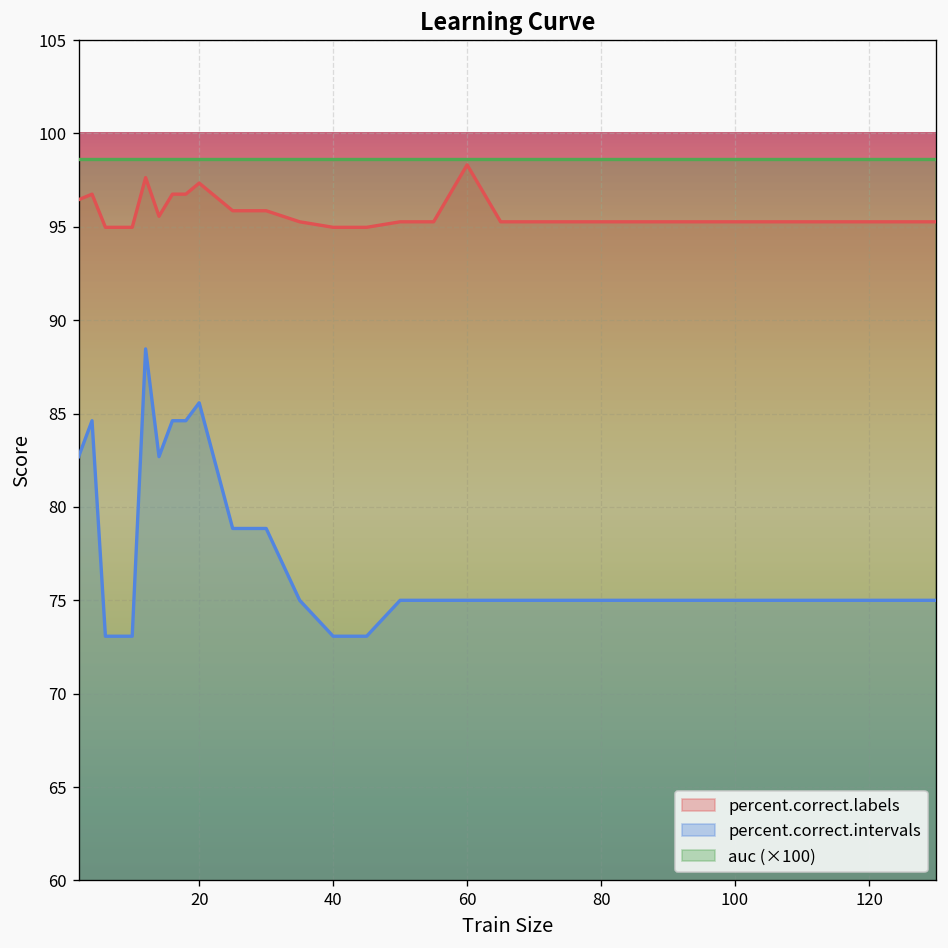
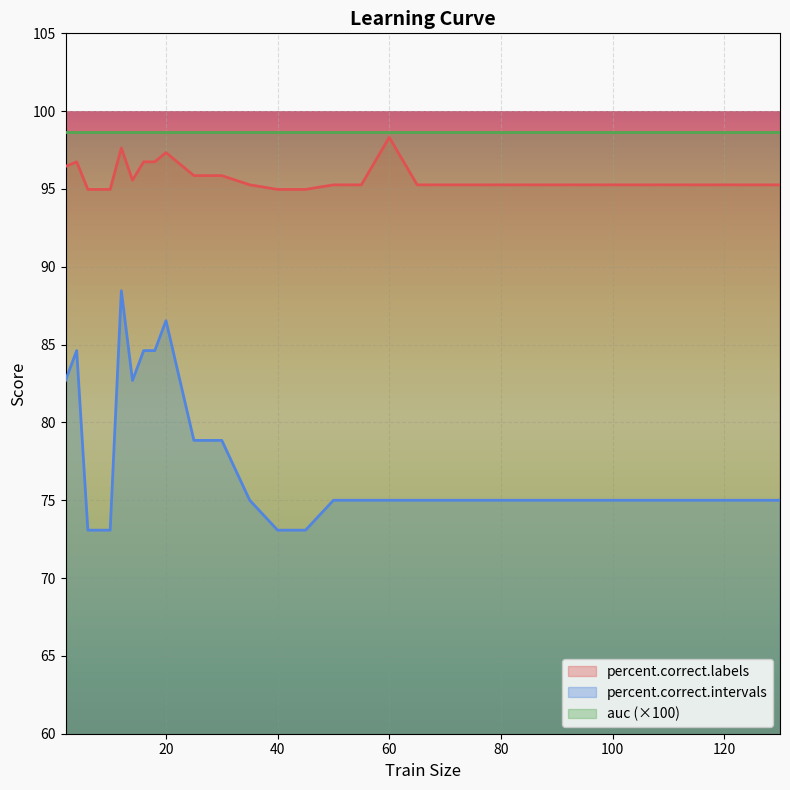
percent.correct.intervals, 20: 85.6 -> 86.5
